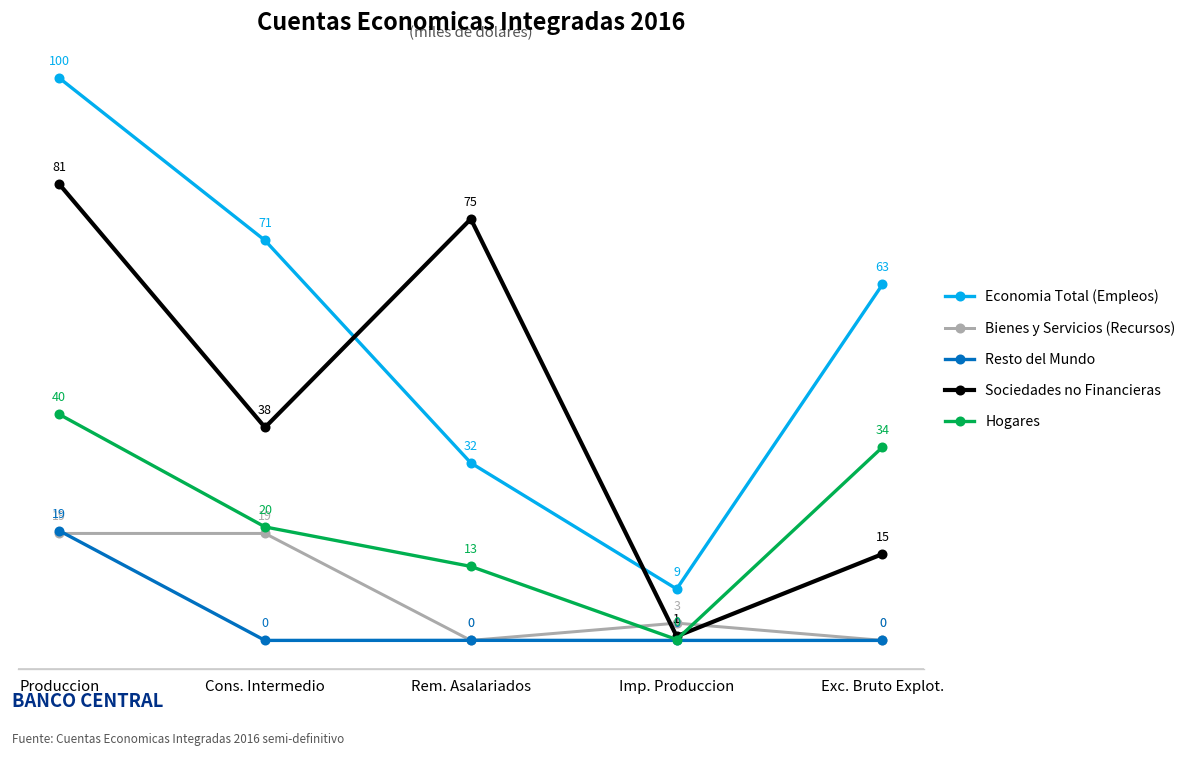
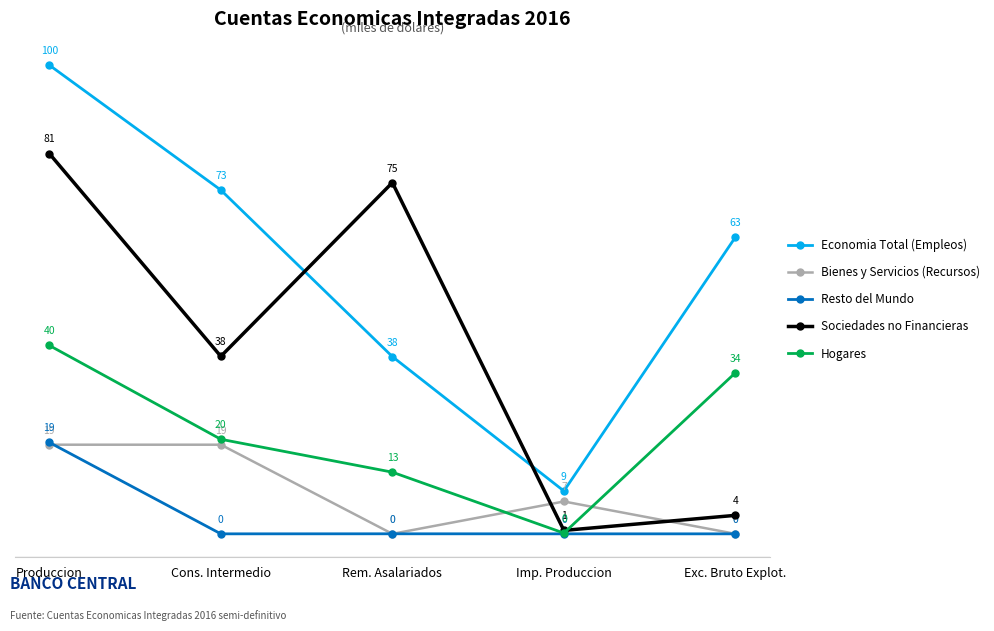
Economia Total (Empleos), Cons. Intermedio: 71 -> 73
Economia Total (Empleos), Rem. Asalariados: 32 -> 38
Bienes y Servicios (Recursos), Imp. Produccion: 3 -> 7
Sociedades no Financieras, Exc. Bruto Explot.: 15 -> 4
